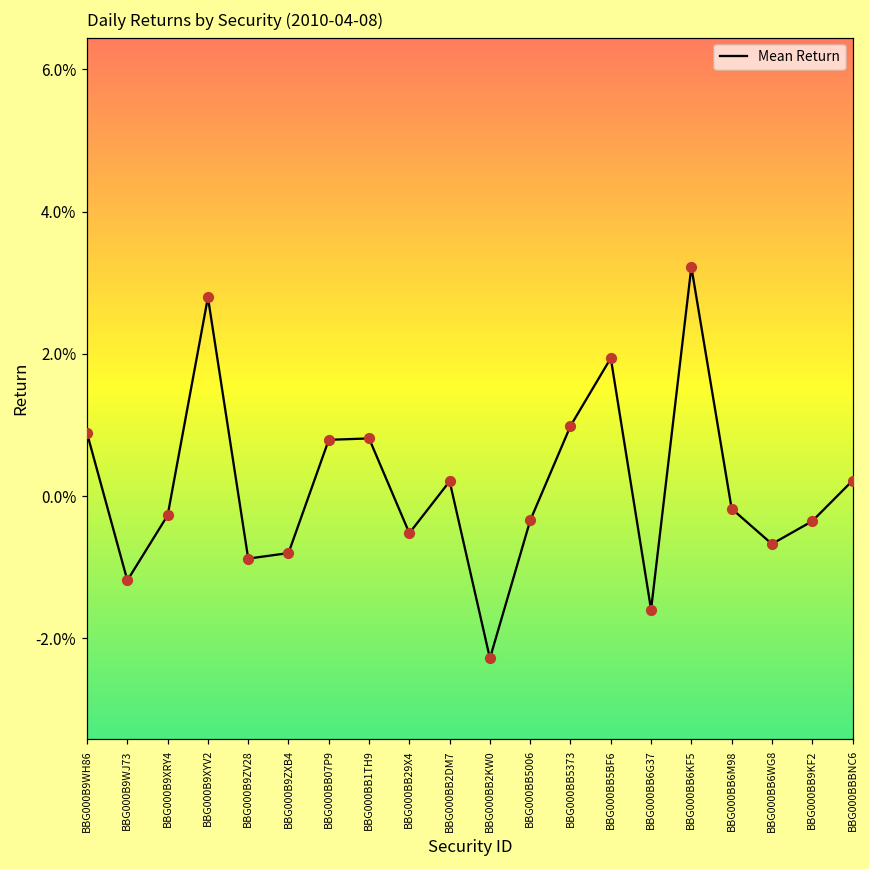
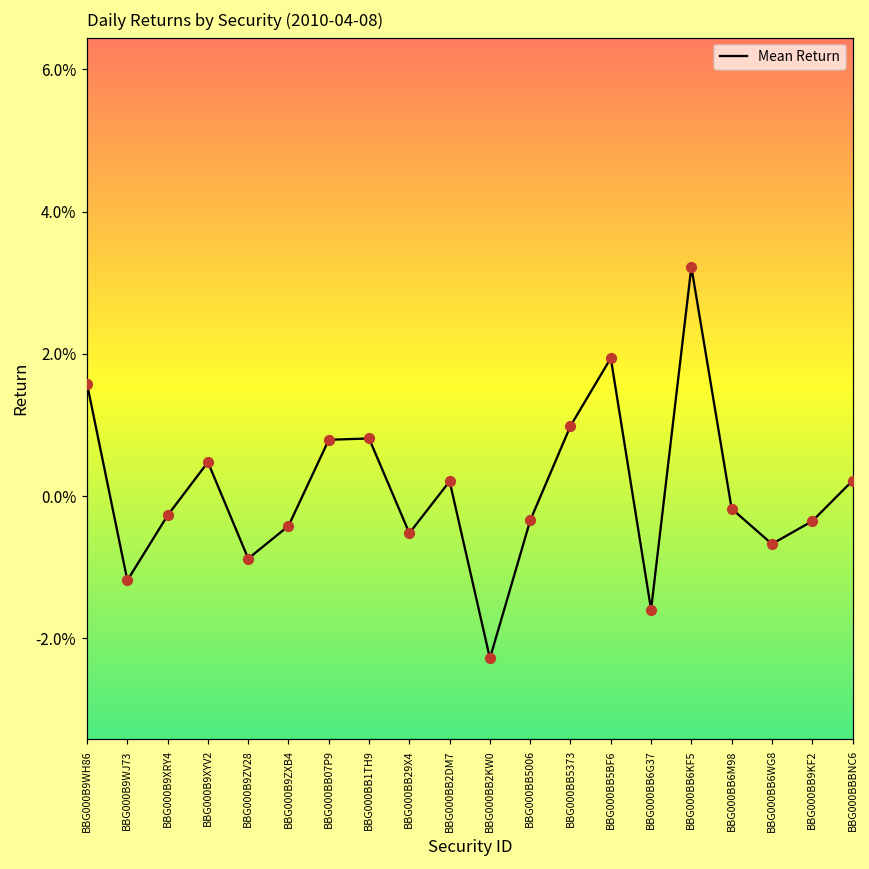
BBG000B9WH86: 0.9% -> 1.6%
BBG000B9XYV2: 2.8% -> 0.5%
BBG000B9ZXB4: -0.8% -> -0.4%
